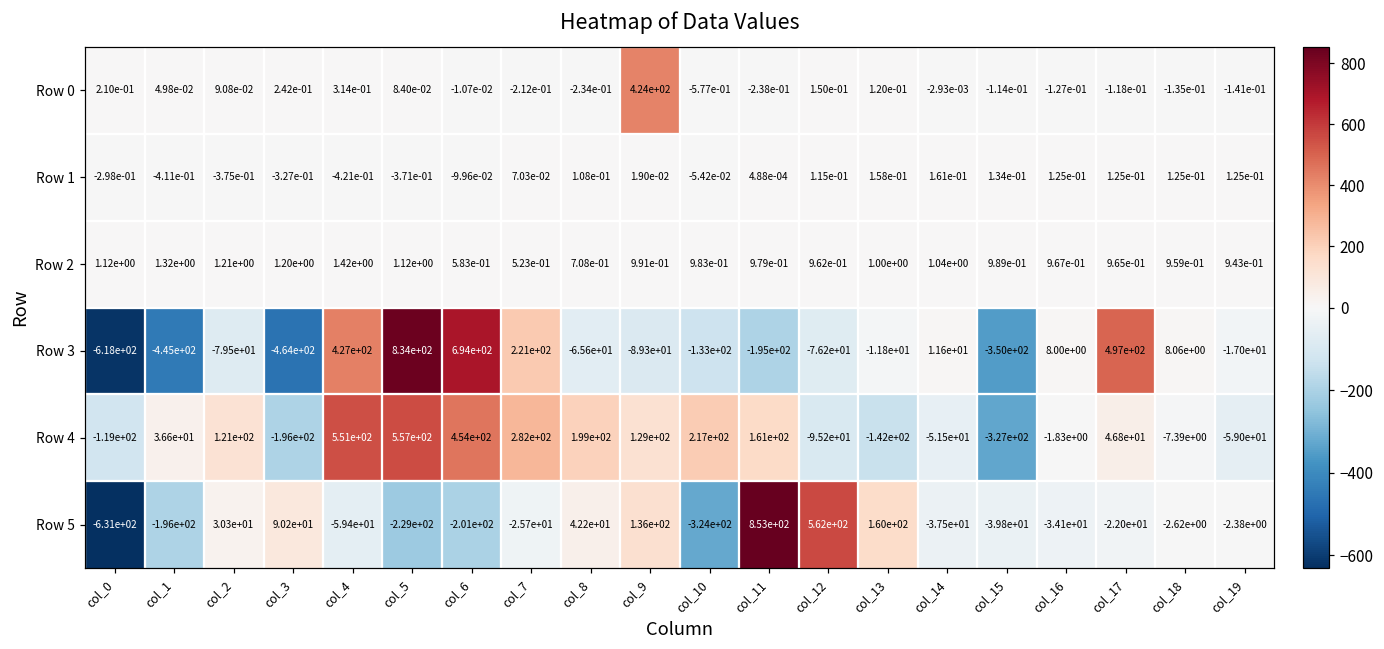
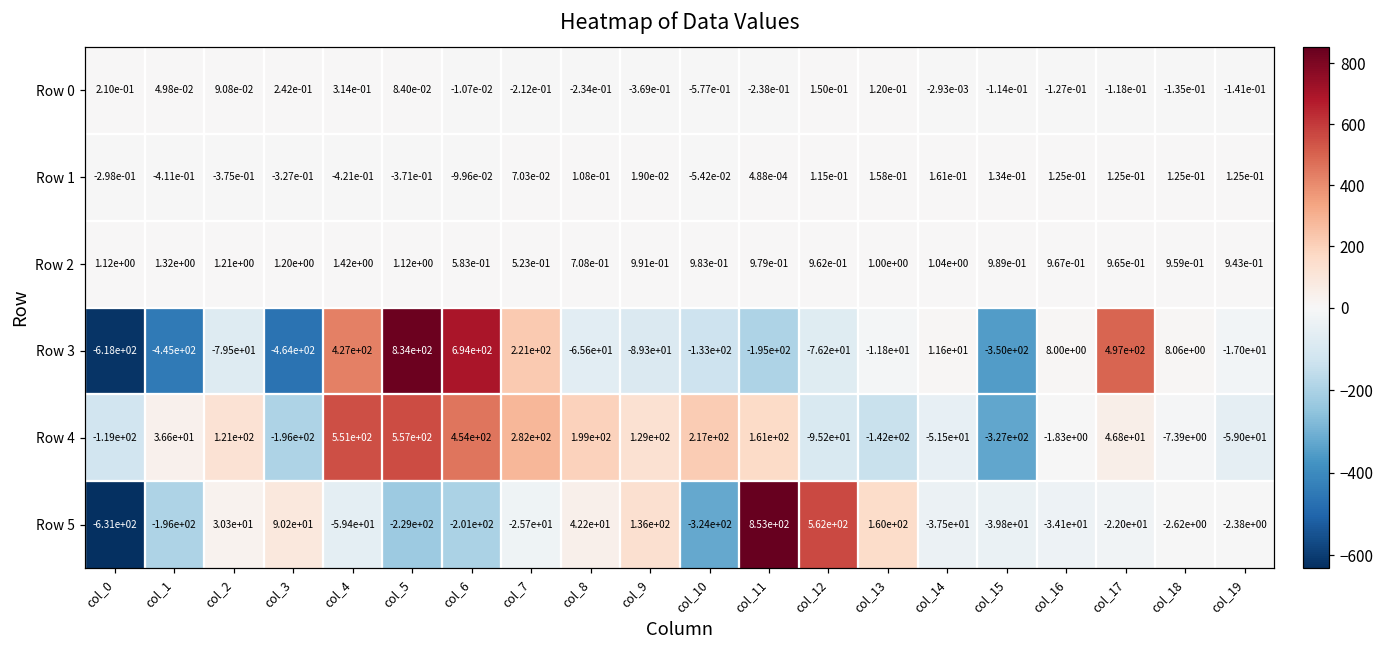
Row 0, col_9: 4.24e+02 -> -3.69e-01
